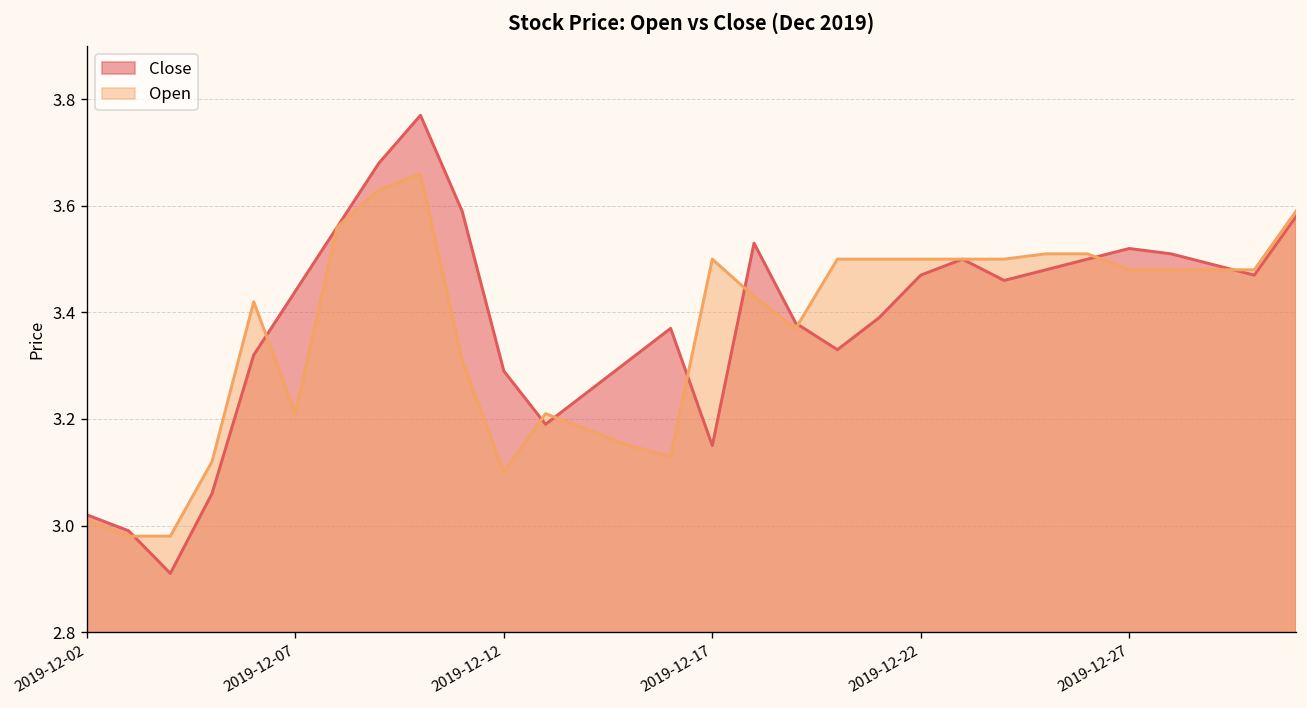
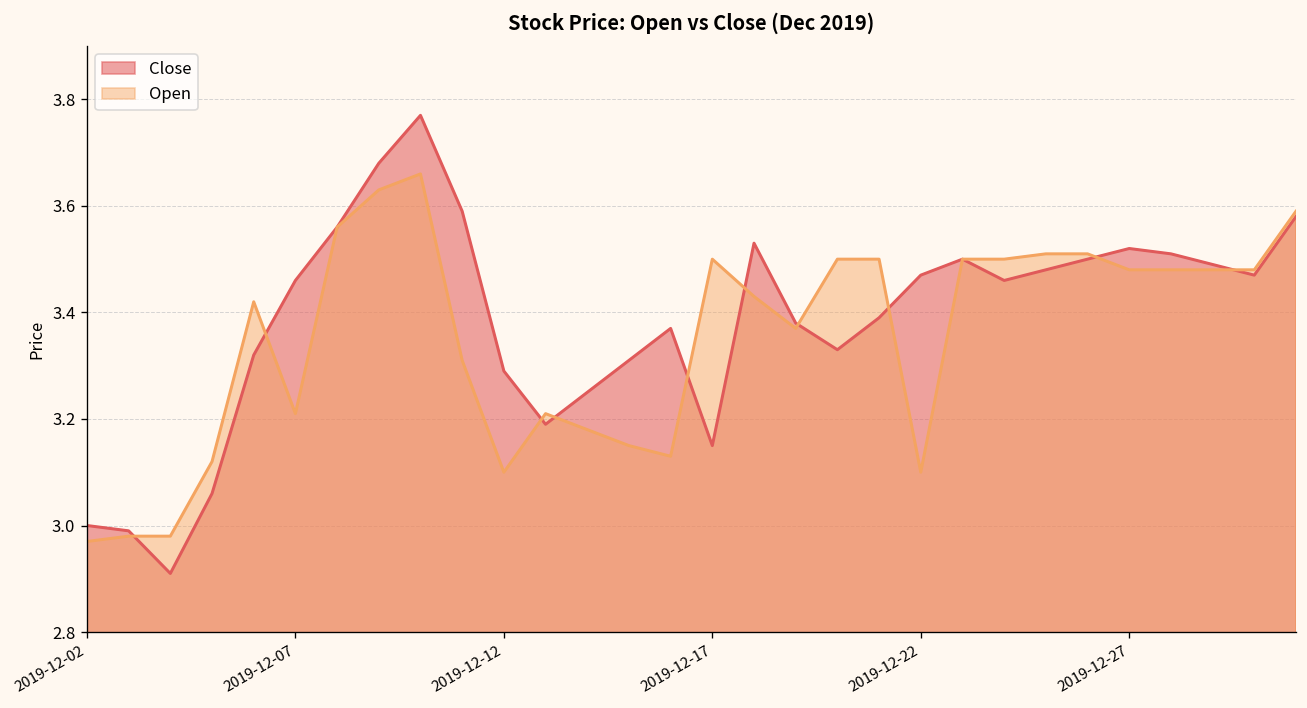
Close, 2019-12-02: 3.02 -> 3.00
Open, 2019-12-02: 3.01 -> 2.97
Close, 2019-12-07: 3.44 -> 3.46
Open, 2019-12-22: 3.5 -> 3.1
